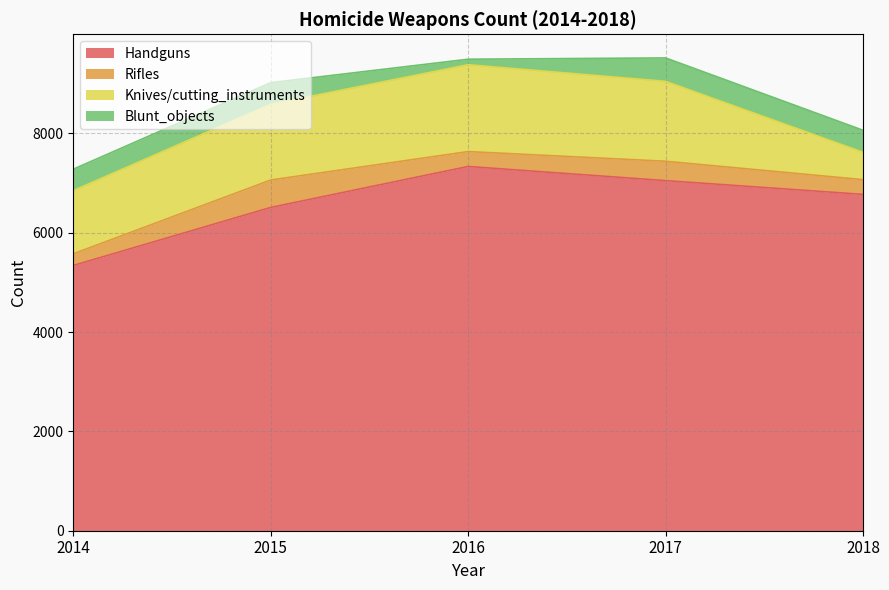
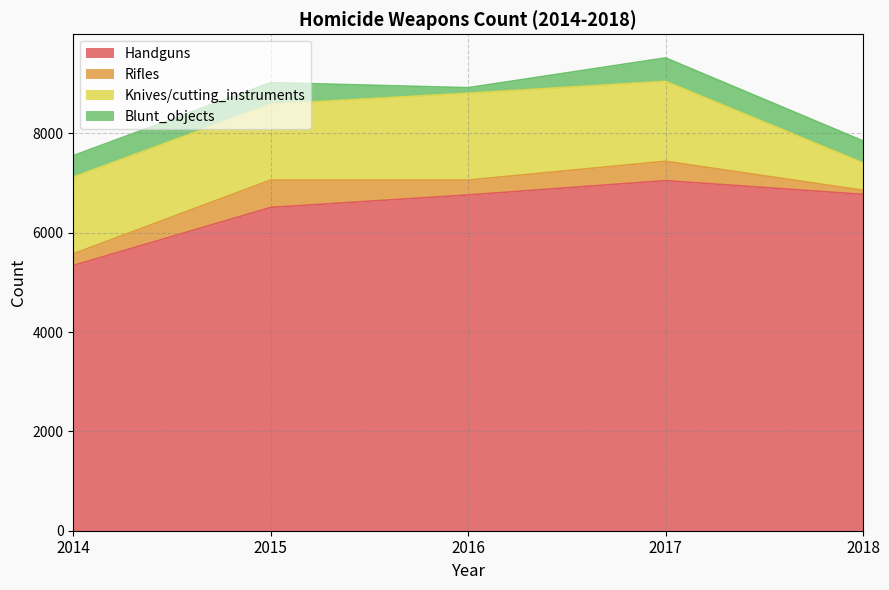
Knives/cutting_instruments, 2014: 1300 -> 1500
Handguns, 2016: 7300 -> 6800
Rifles, 2018: 300 -> 100
